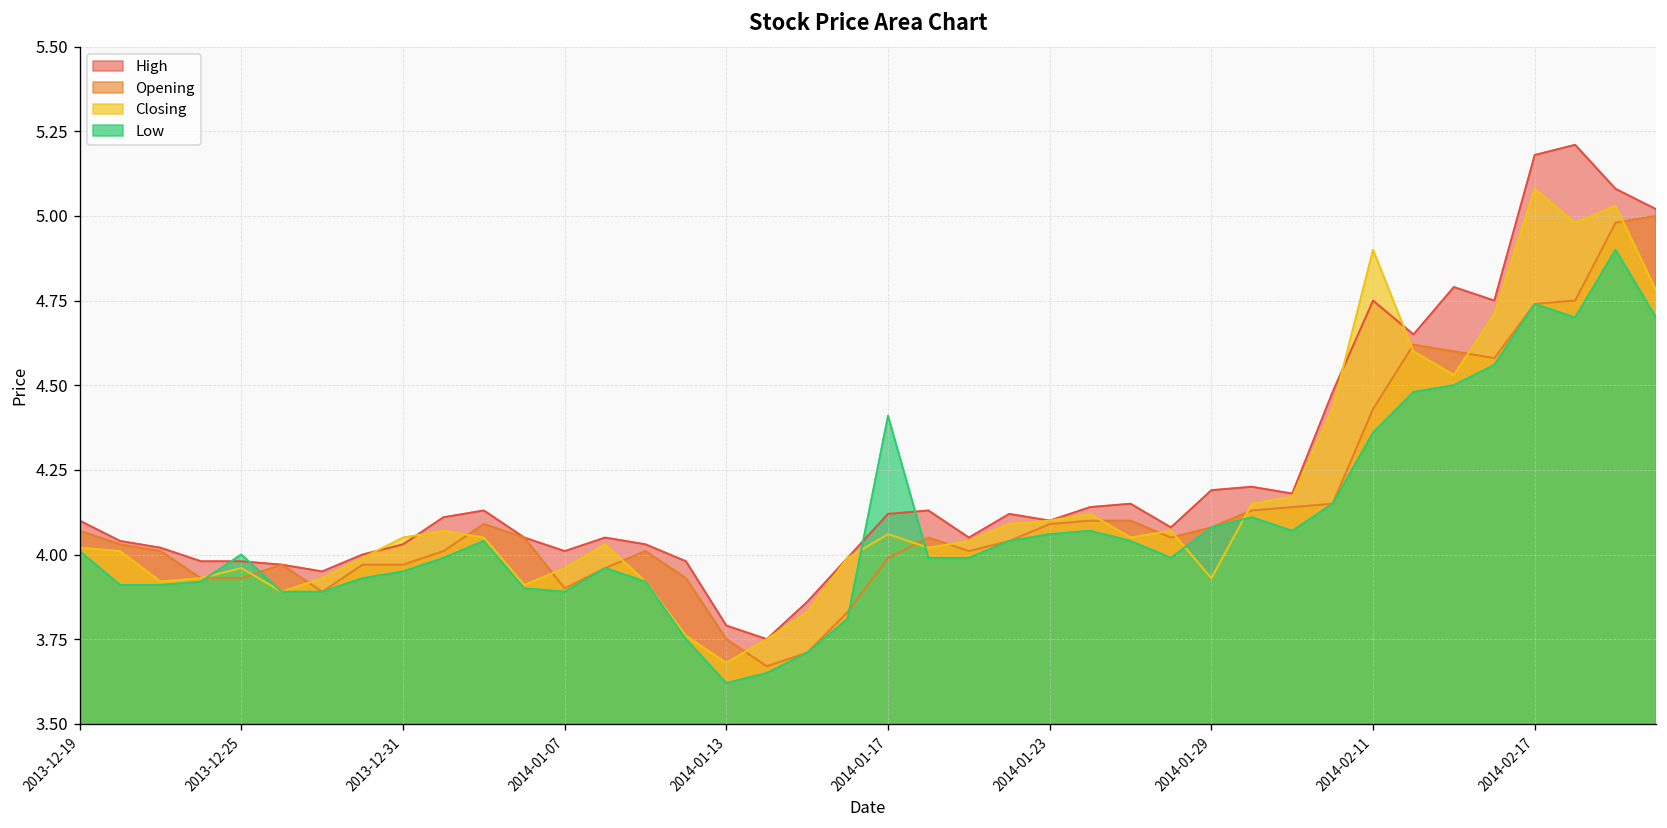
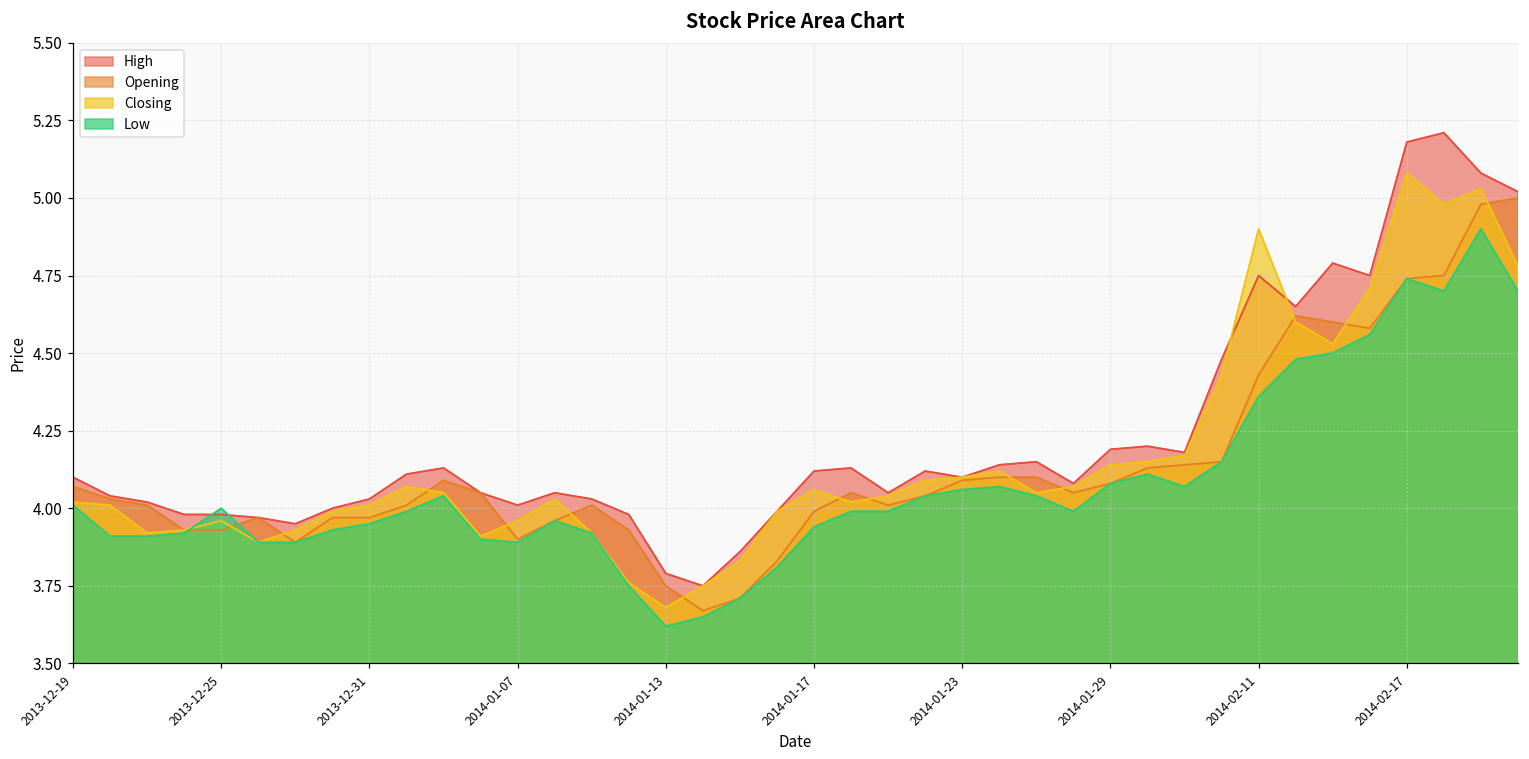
Closing, 2013-12-31: 4.05 -> 4.01
Low, 2014-01-17: 4.41 -> 3.94
Closing, 2014-01-29: 3.93 -> 4.14
